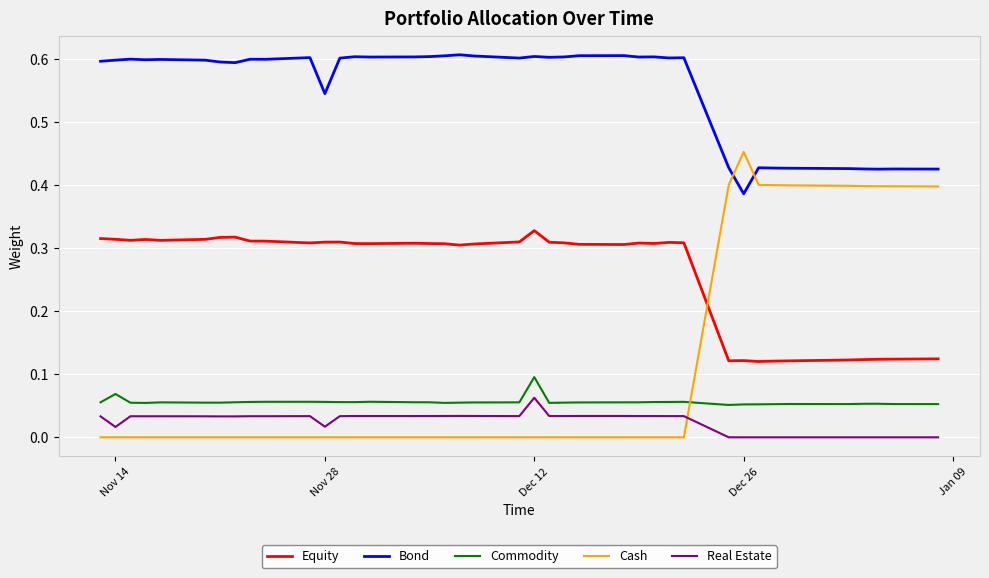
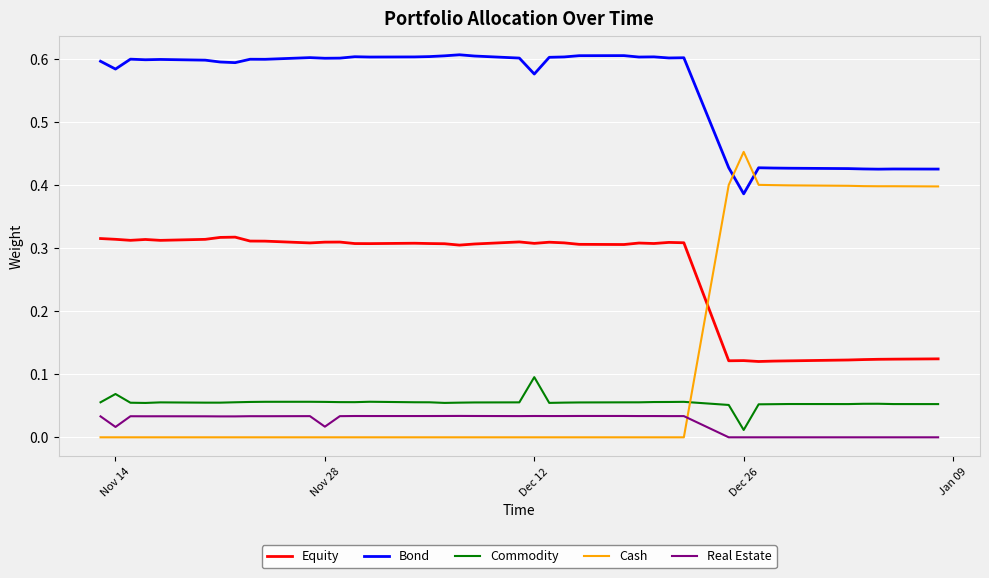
Bond, Nov 14: 0.60 -> 0.58
Bond, Nov 28: 0.54 -> 0.60
Equity, Dec 12: 0.33 -> 0.31
Bond, Dec 12: 0.60 -> 0.58
Real Estate, Dec 12: 0.06 -> 0.03
Commodity, Dec 26: 0.05 -> 0.01
